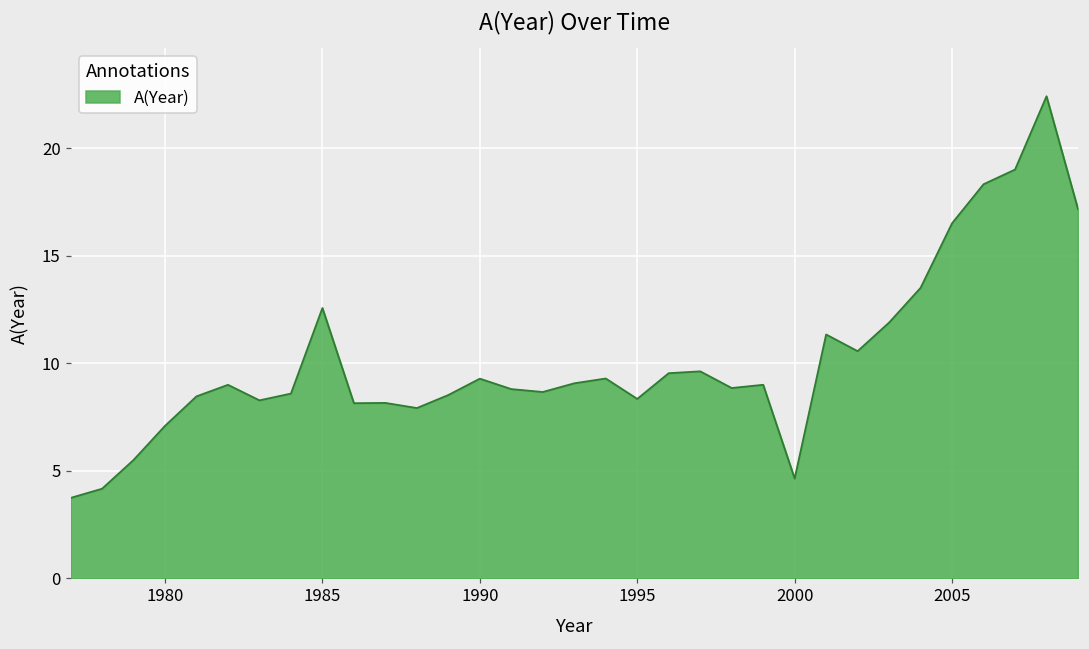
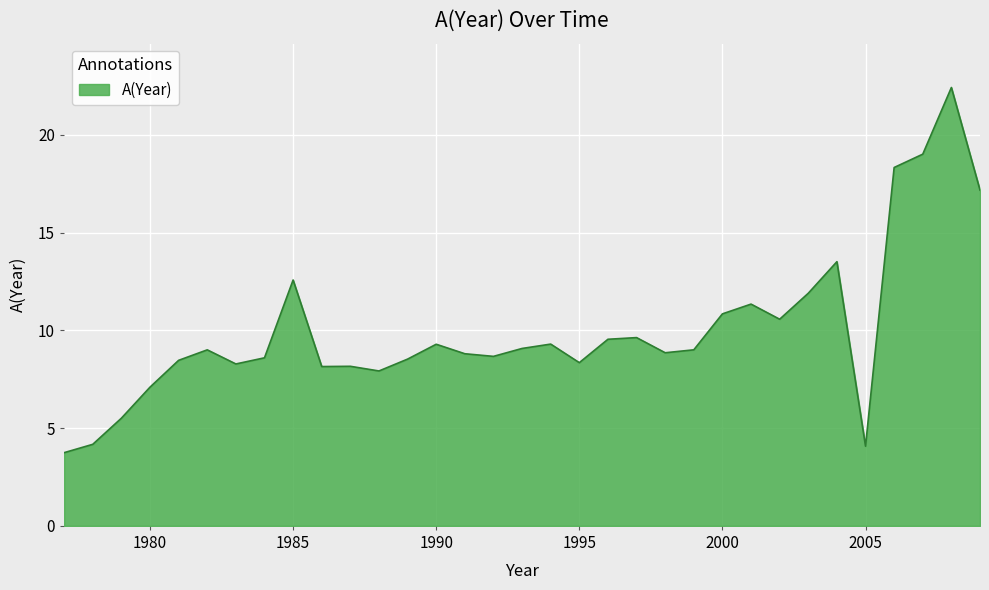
2000: 4.6 -> 10.8
2005: 16.5 -> 4.1
